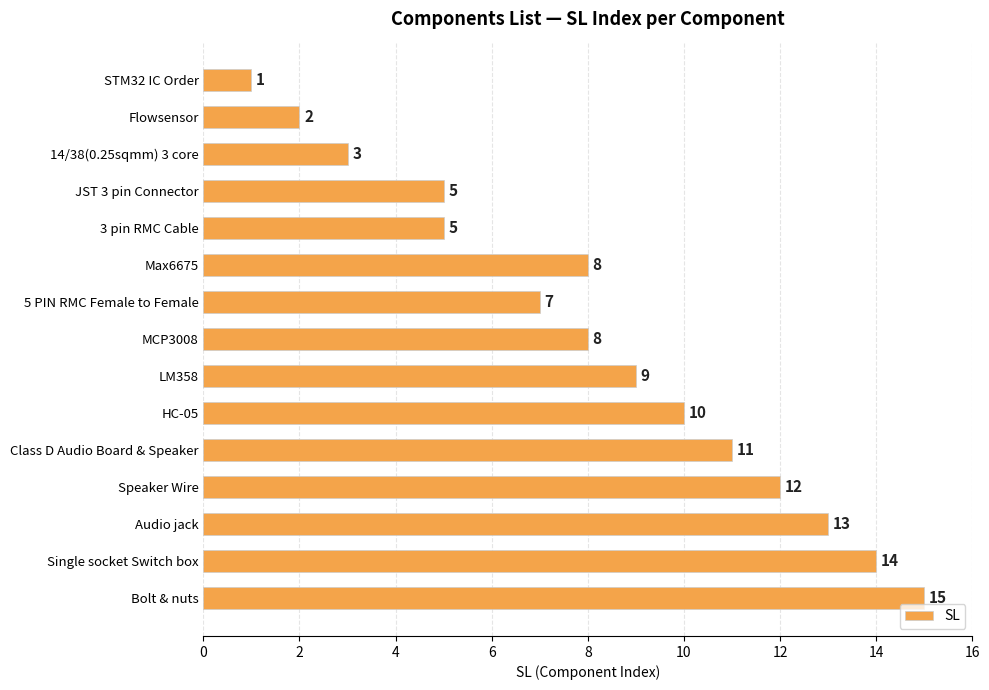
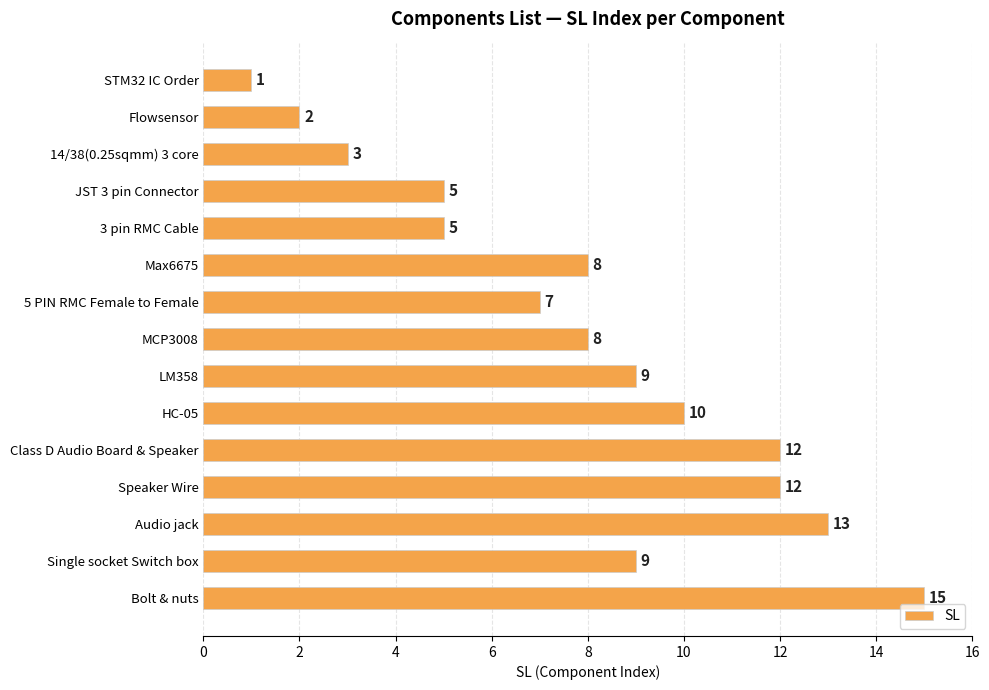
Class D Audio Board & Speaker: 11 -> 12
Single socket Switch box: 14 -> 9
